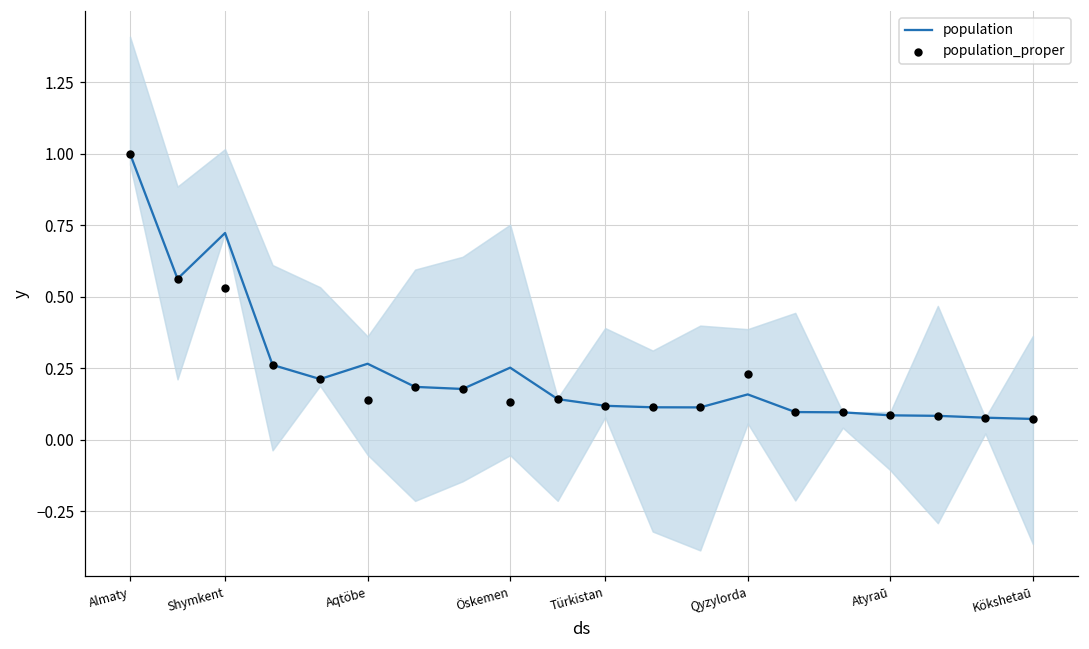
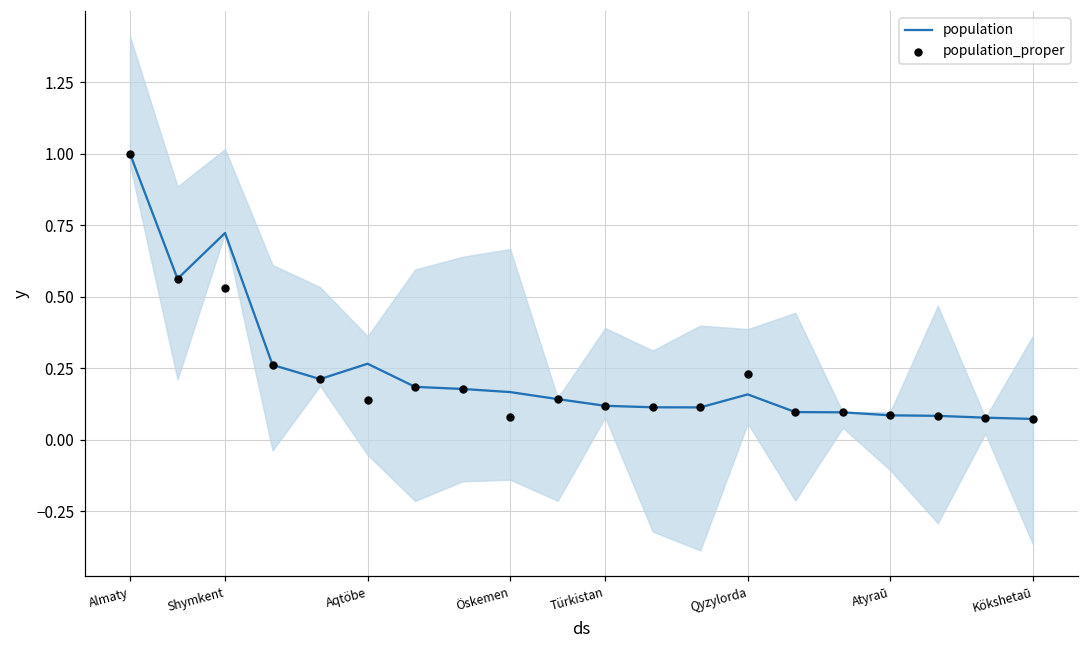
population, Öskemen: 0.25 -> 0.17
population_proper, Öskemen: 0.13 -> 0.08
